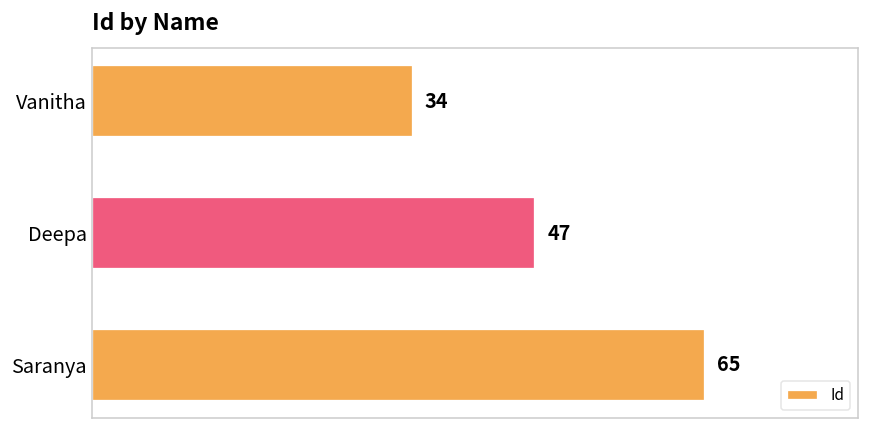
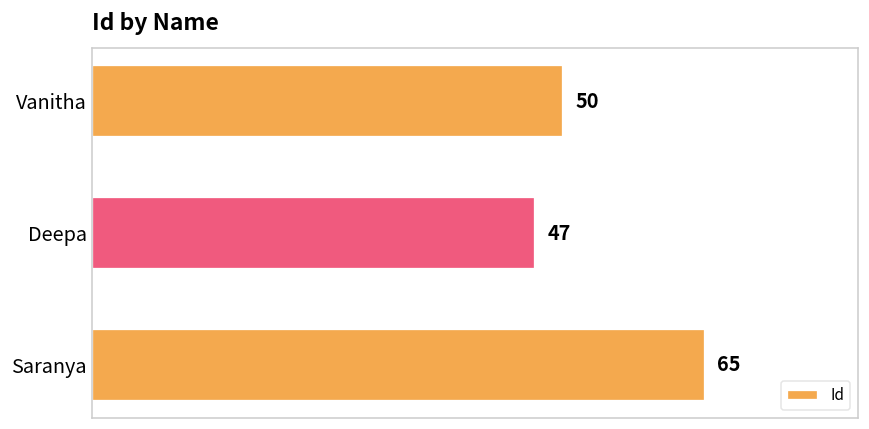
Vanitha: 34 -> 50
